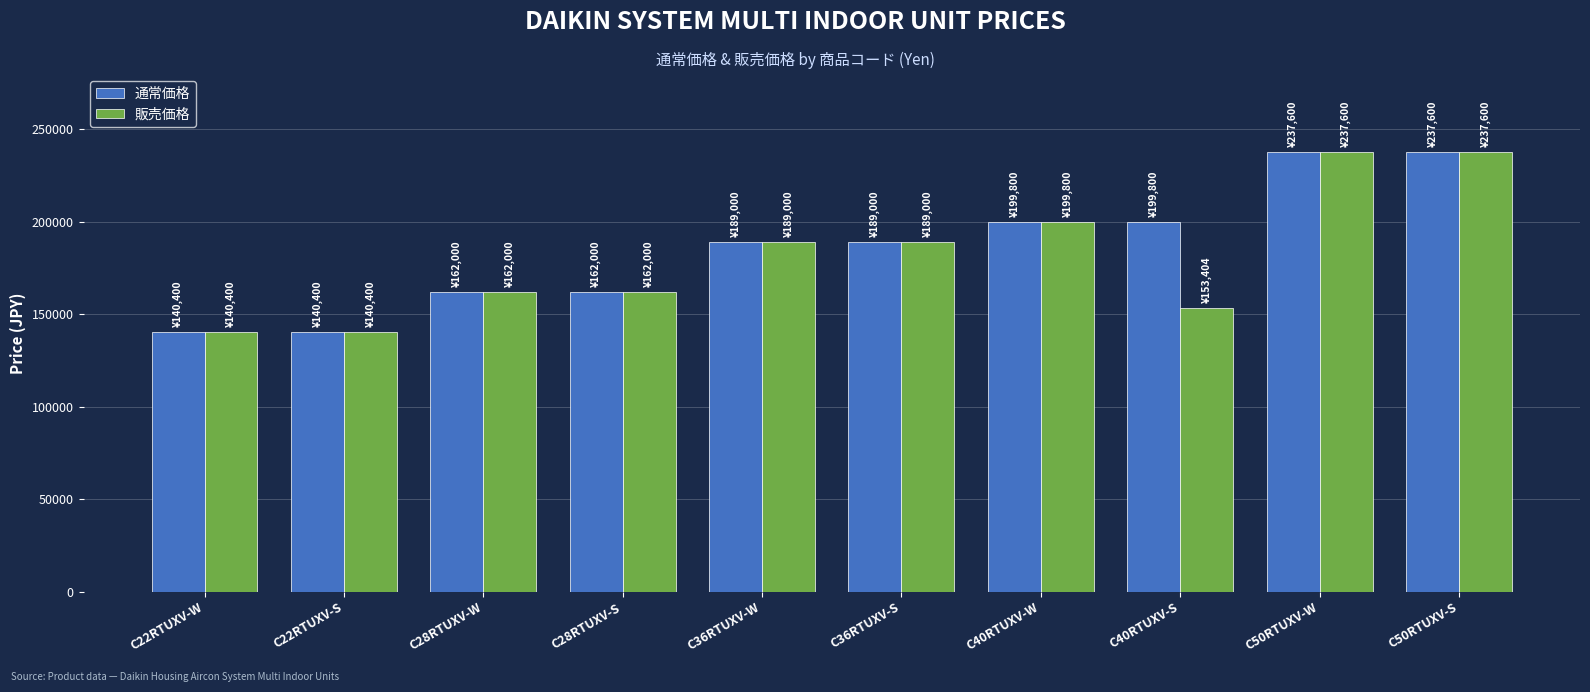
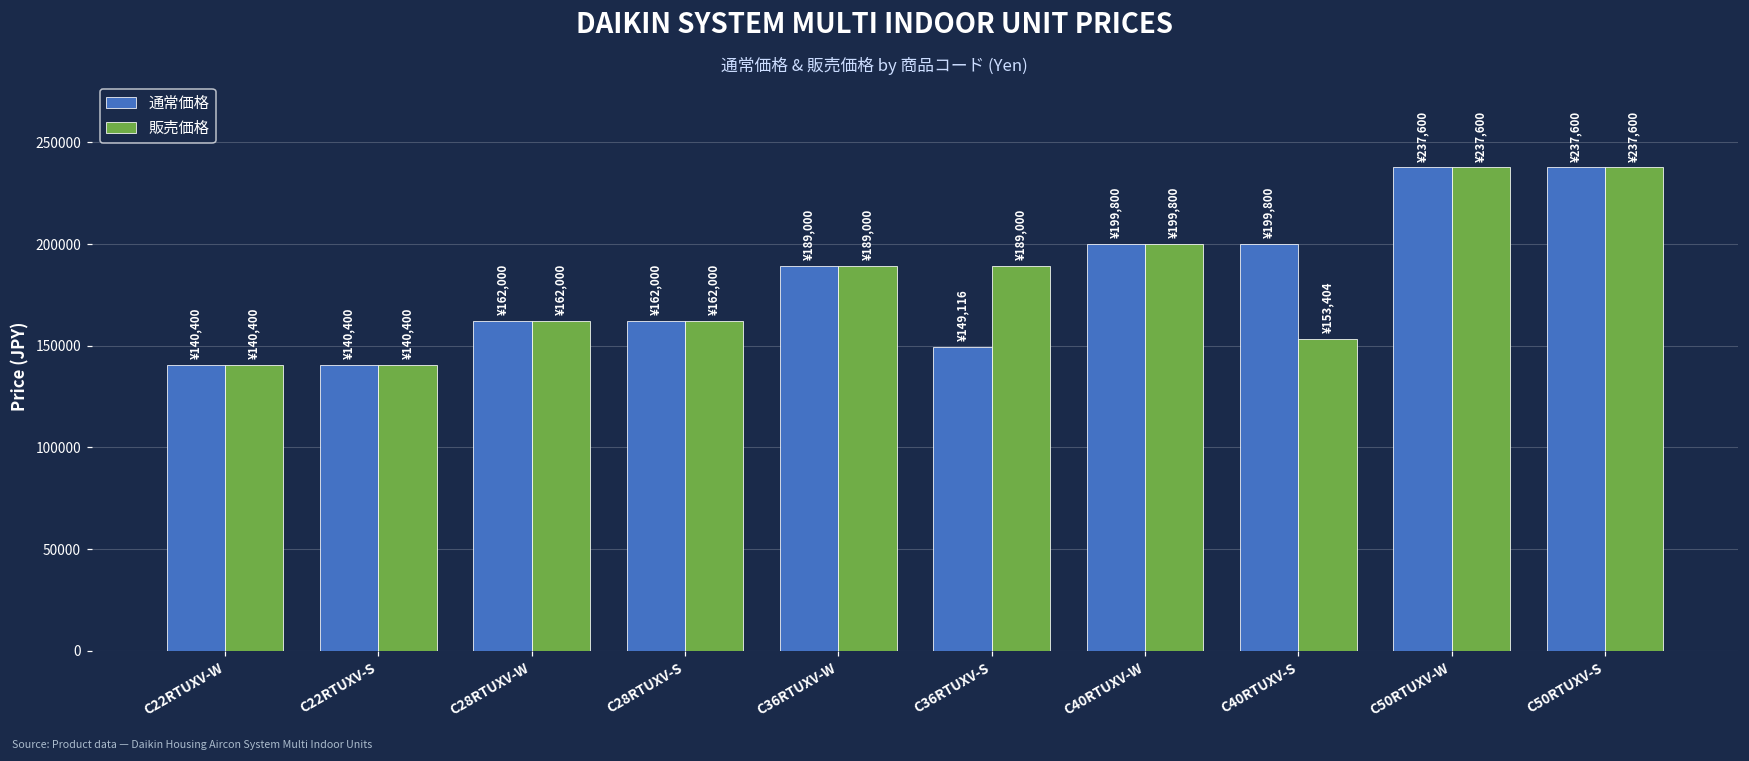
通常価格, C36RTUXV-S: ¥189,000 -> ¥149,116
